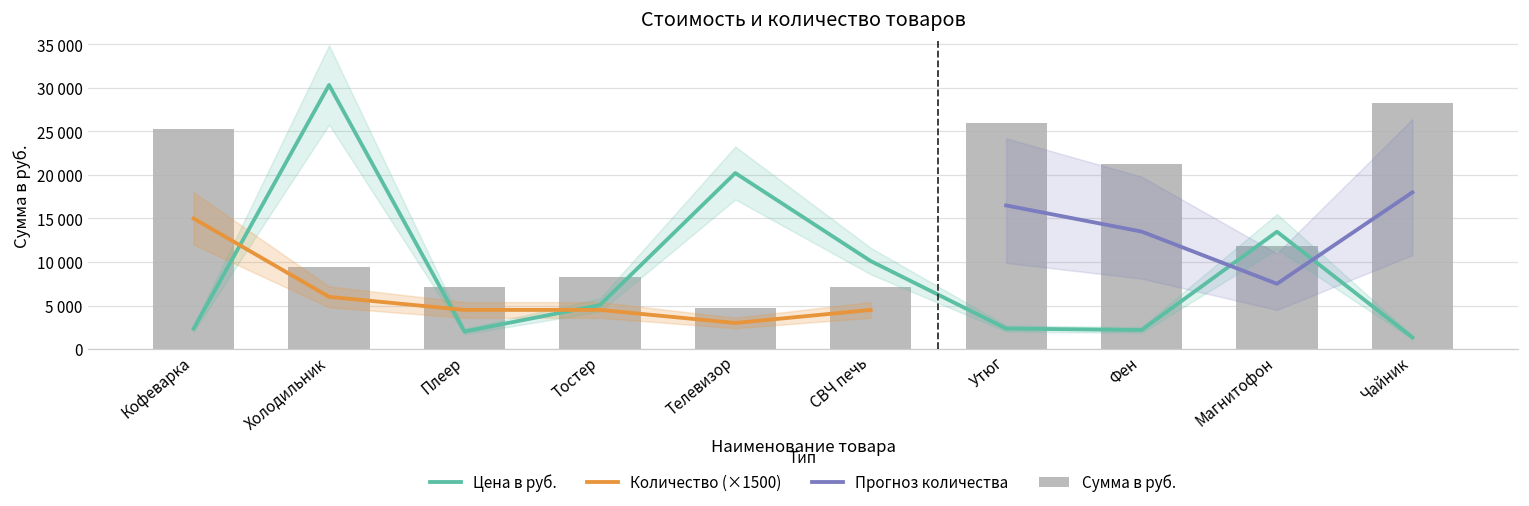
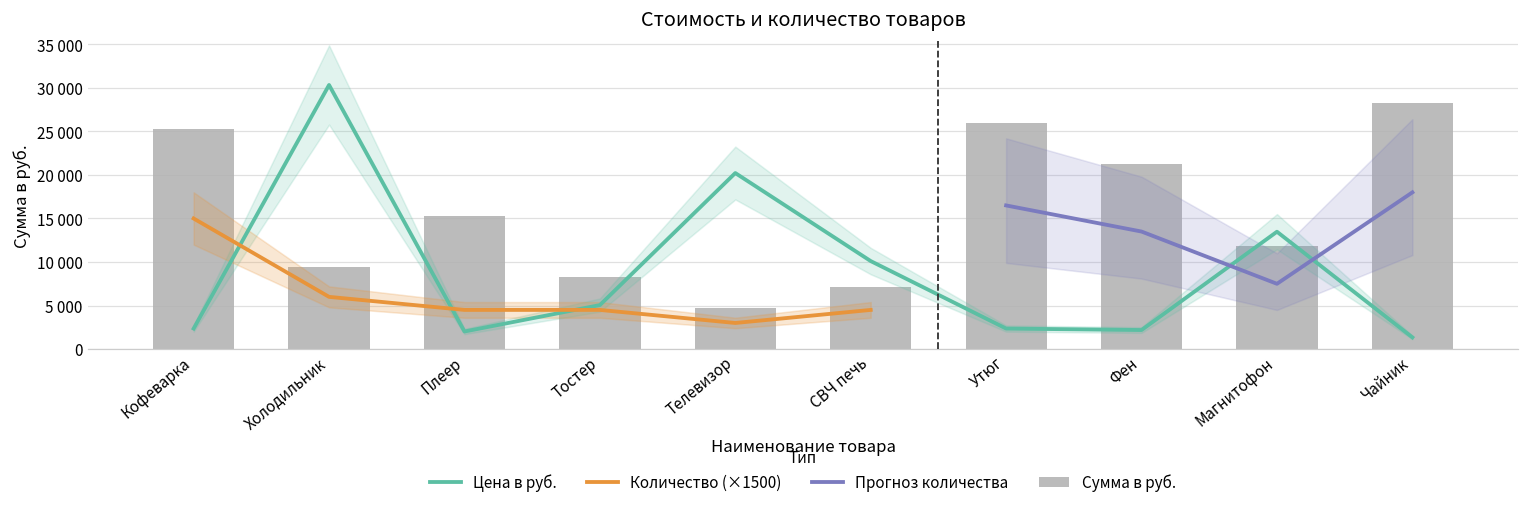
Сумма в руб., Плеер: 7000 -> 15000
